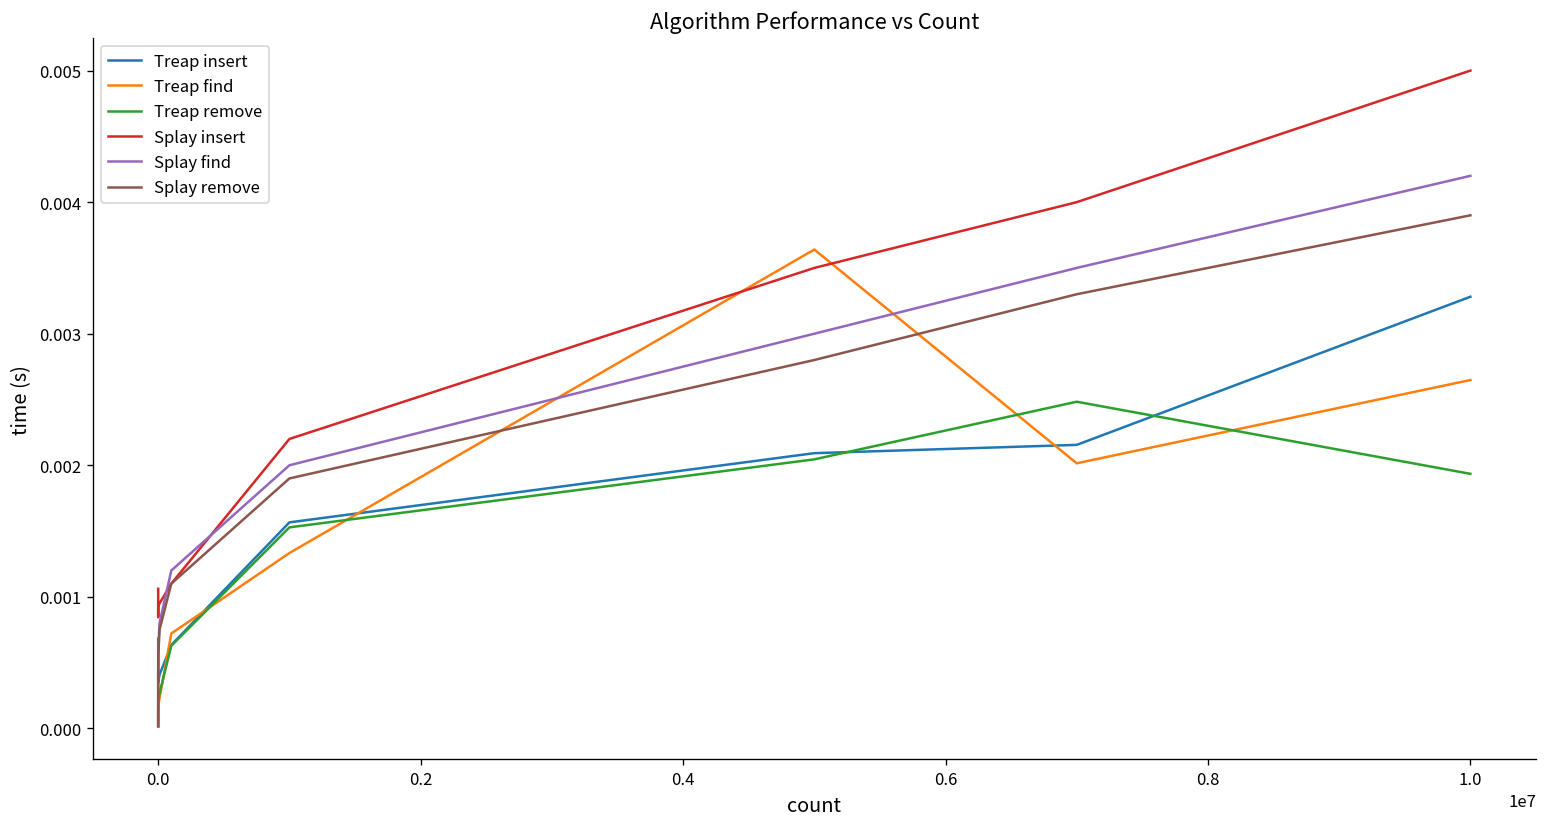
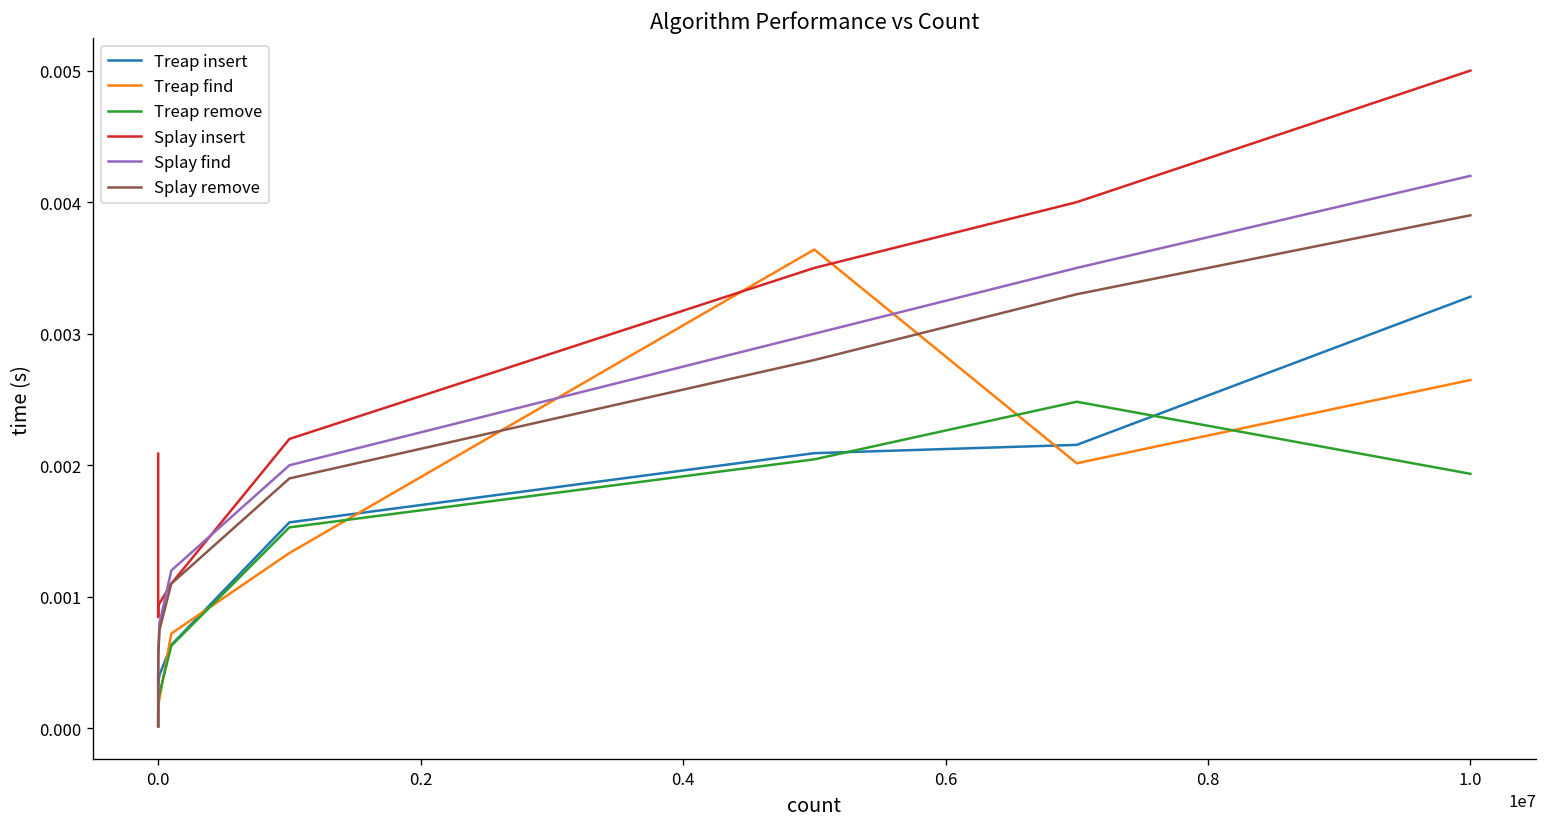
Treap insert, 0.0: 0.00068 -> 0.00031
Splay insert, 0.0: 0.00106 -> 0.00209
